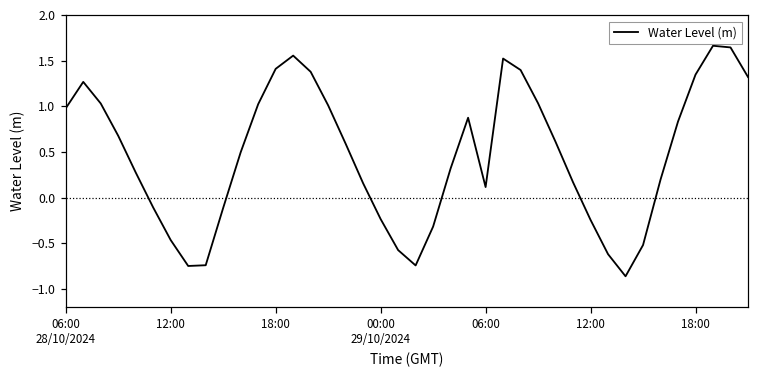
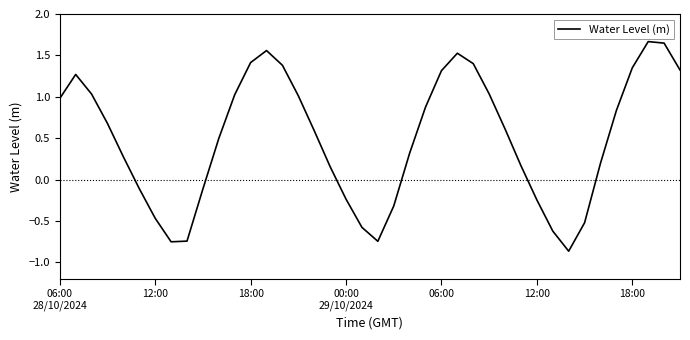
06:00: 0.1 -> 1.3
